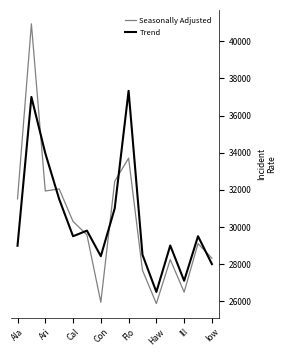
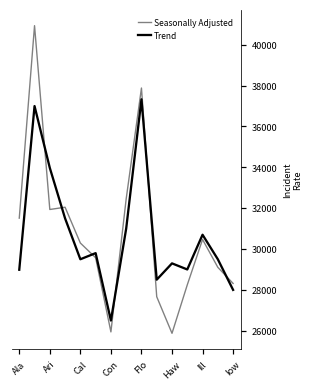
Trend, Con: 28400 -> 26500
Seasonally Adjusted, Flo: 33700 -> 37900
Trend, Haw: 26500 -> 29300
Seasonally Adjusted, Ill: 26500 -> 30500
Trend, Ill: 27100 -> 30700
